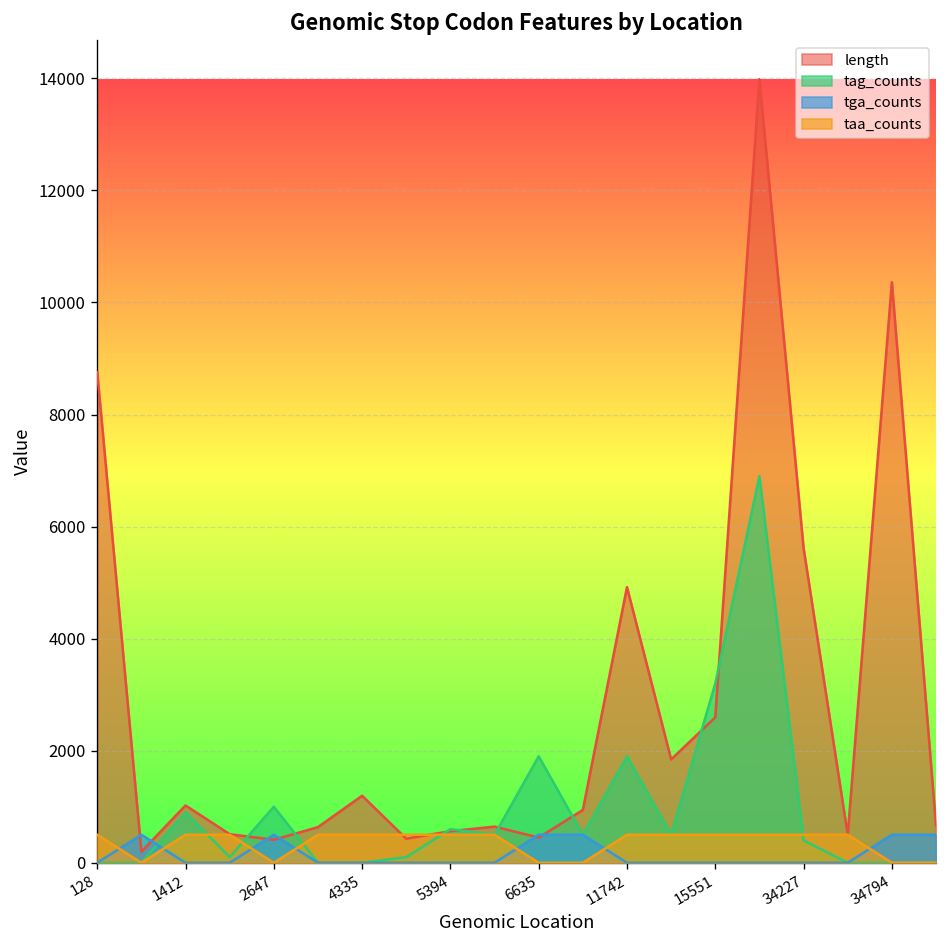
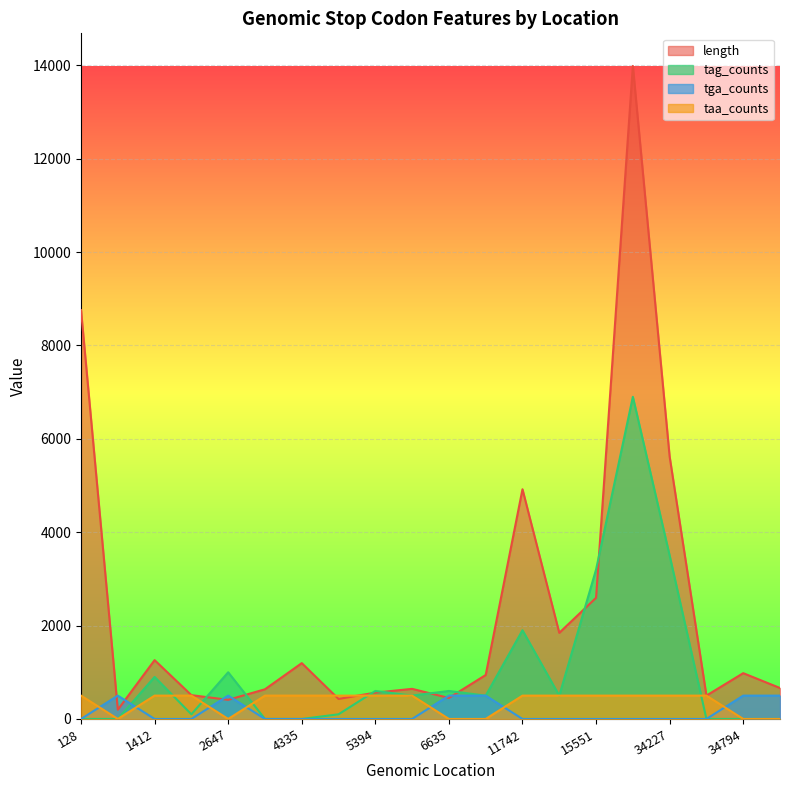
length, 1412: 1000 -> 1300
tag_counts, 6635: 1900 -> 600
tag_counts, 34227: 400 -> 3500
length, 34794: 10400 -> 1000
